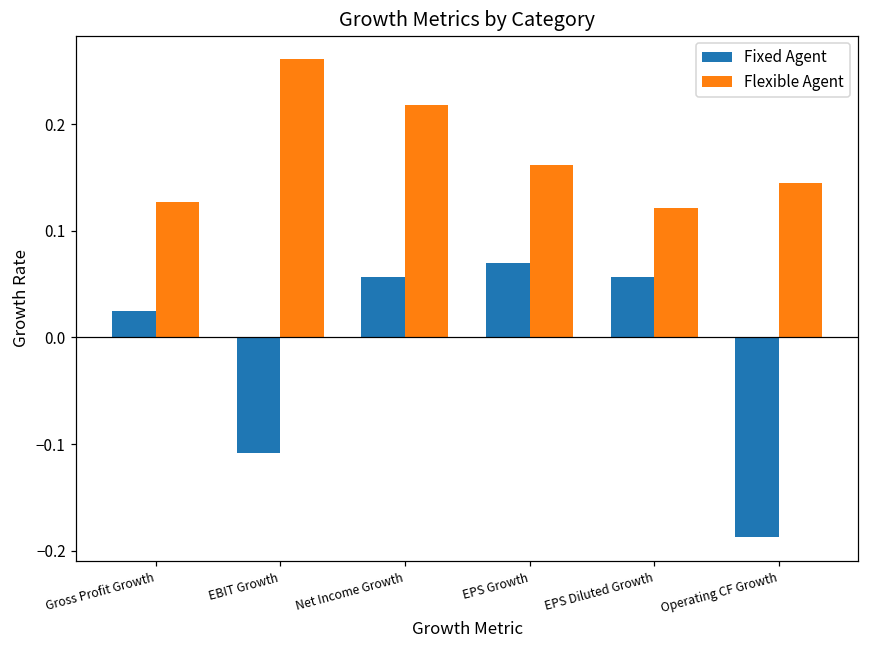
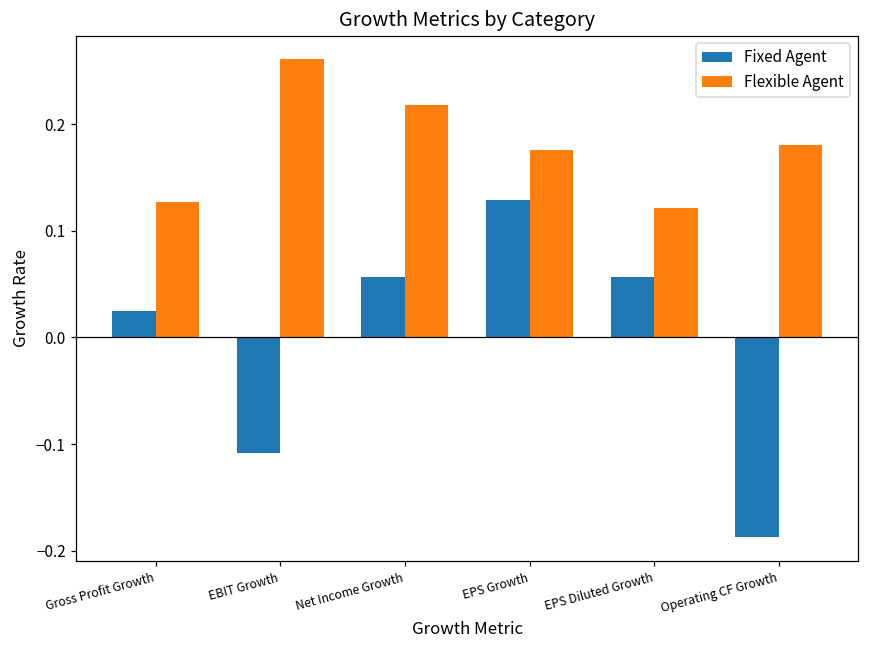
Fixed Agent, EPS Growth: 0.07 -> 0.13
Flexible Agent, EPS Growth: 0.16 -> 0.18
Flexible Agent, Operating CF Growth: 0.15 -> 0.18
